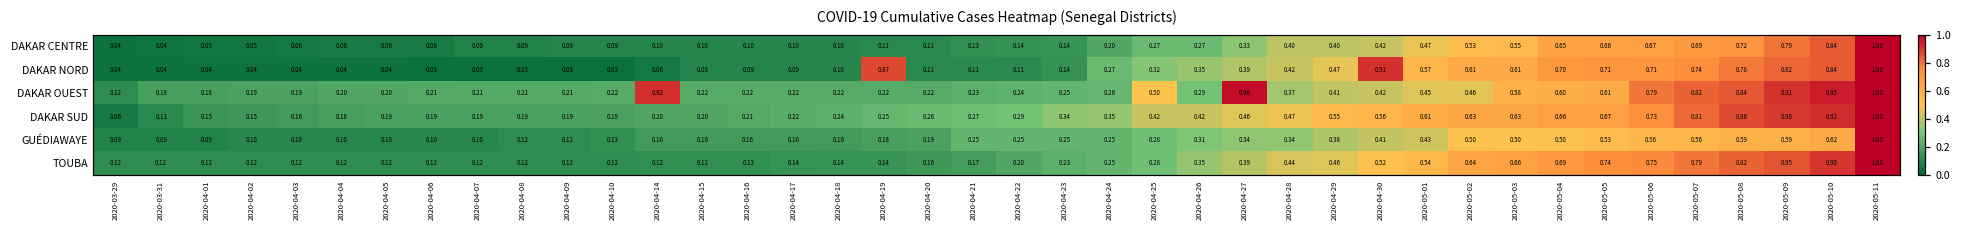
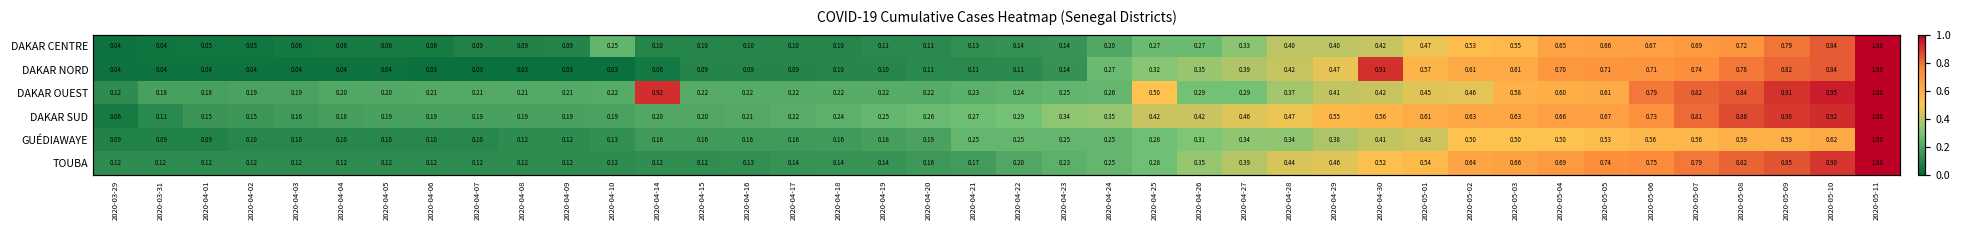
DAKAR CENTRE, 2020-04-10: 0.09 -> 0.25
DAKAR NORD, 2020-04-19: 0.87 -> 0.10
DAKAR OUEST, 2020-04-27: 0.98 -> 0.29
